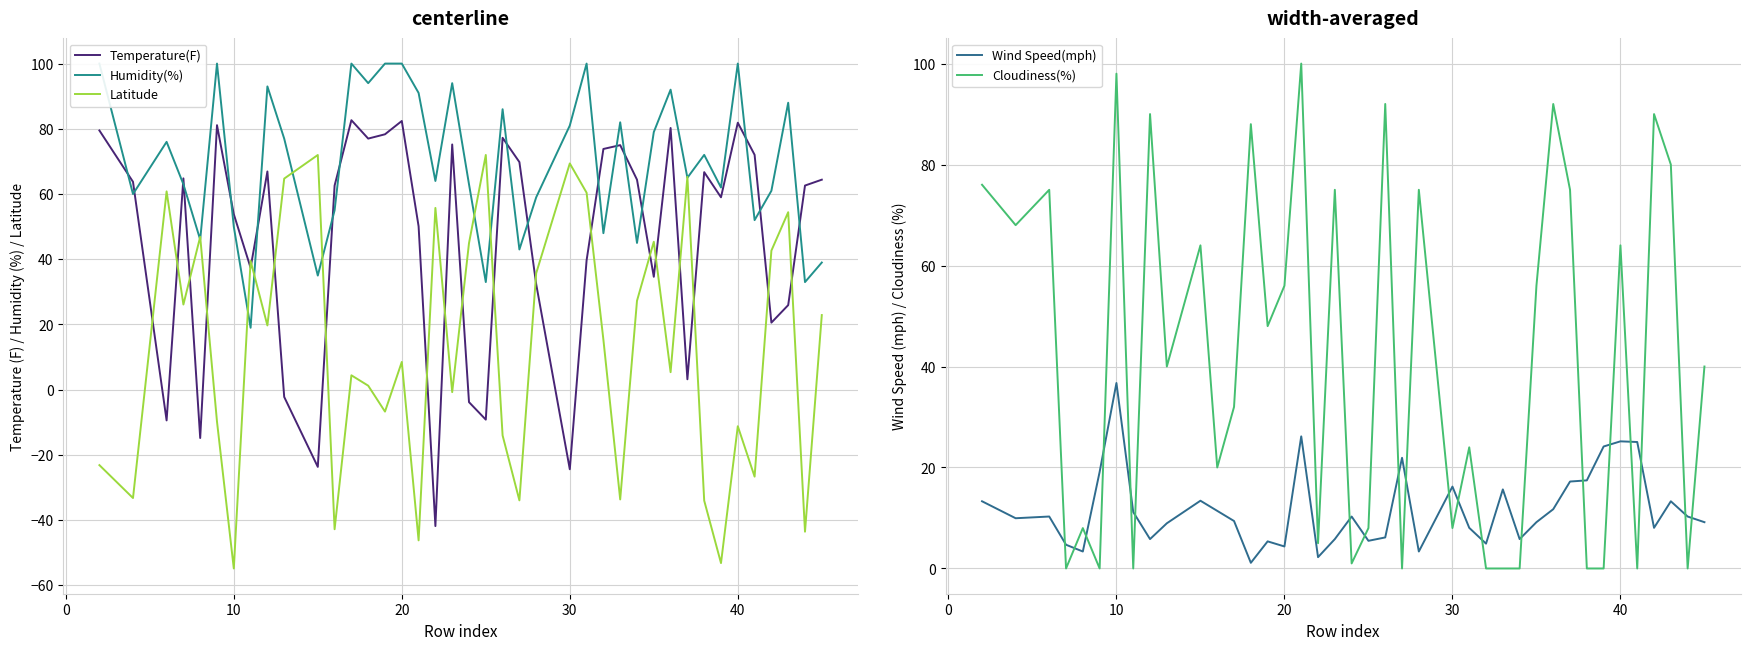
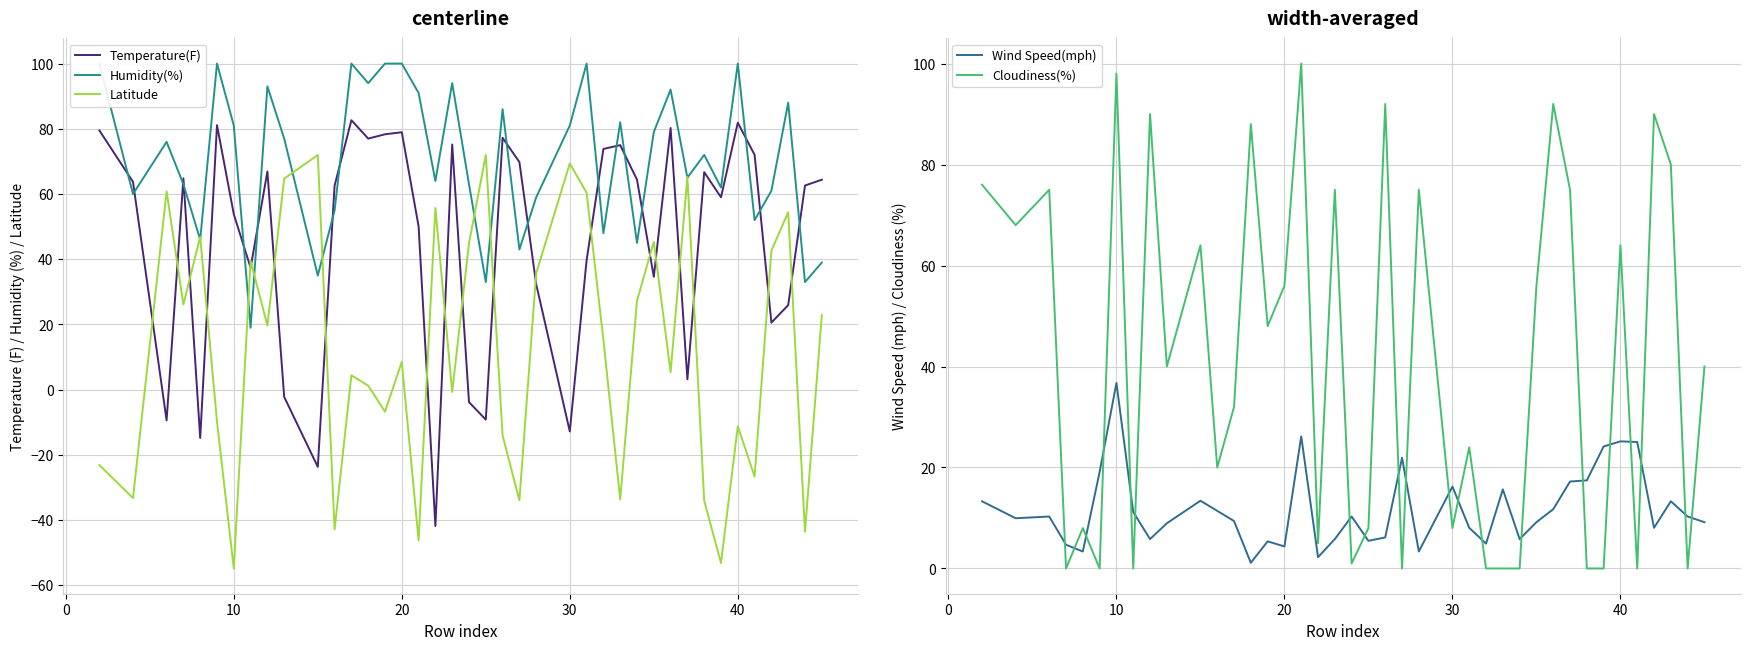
centerline, Humidity(%), 10: 50 -> 81
centerline, Temperature(F), 20: 82 -> 79
centerline, Temperature(F), 30: -24 -> -13
